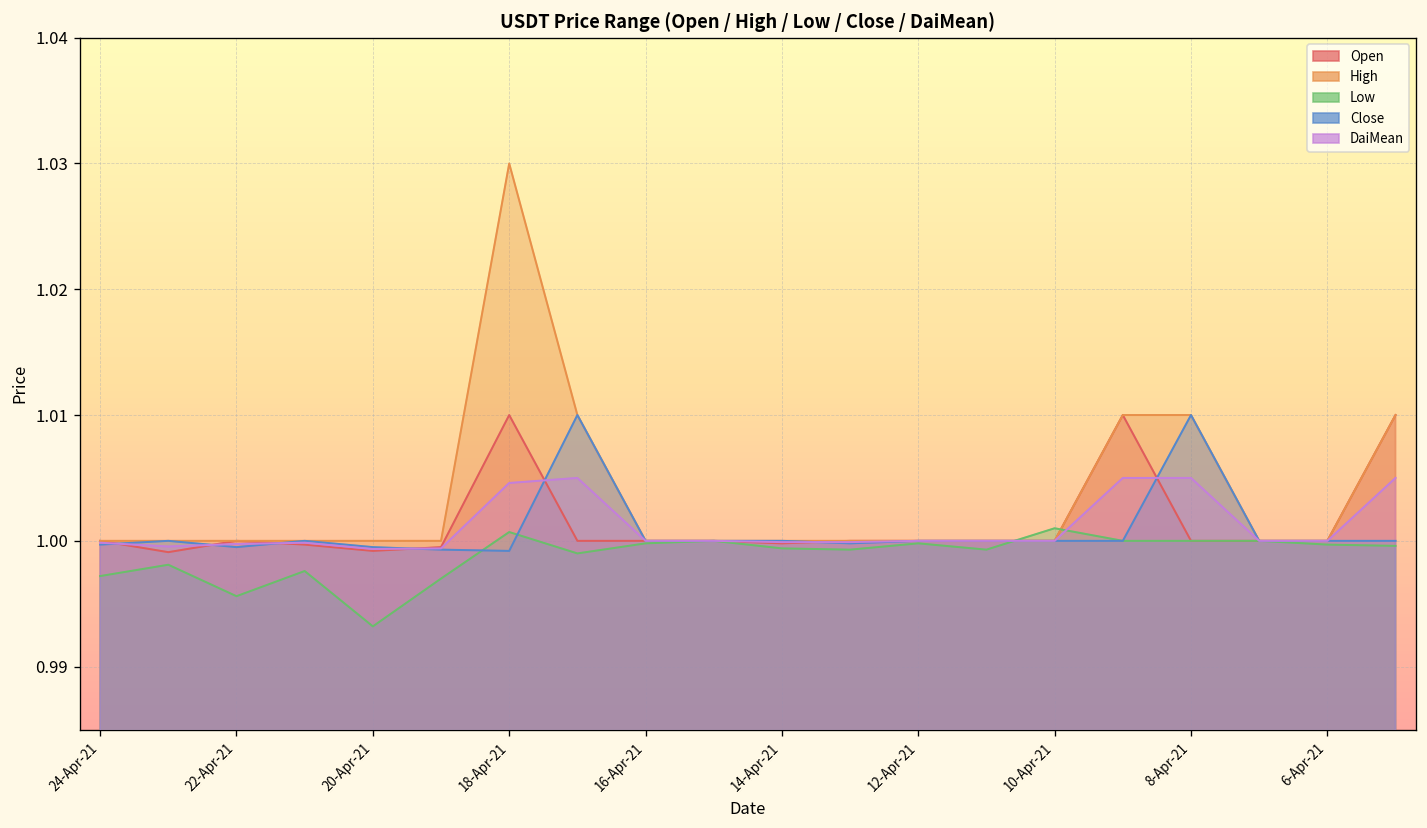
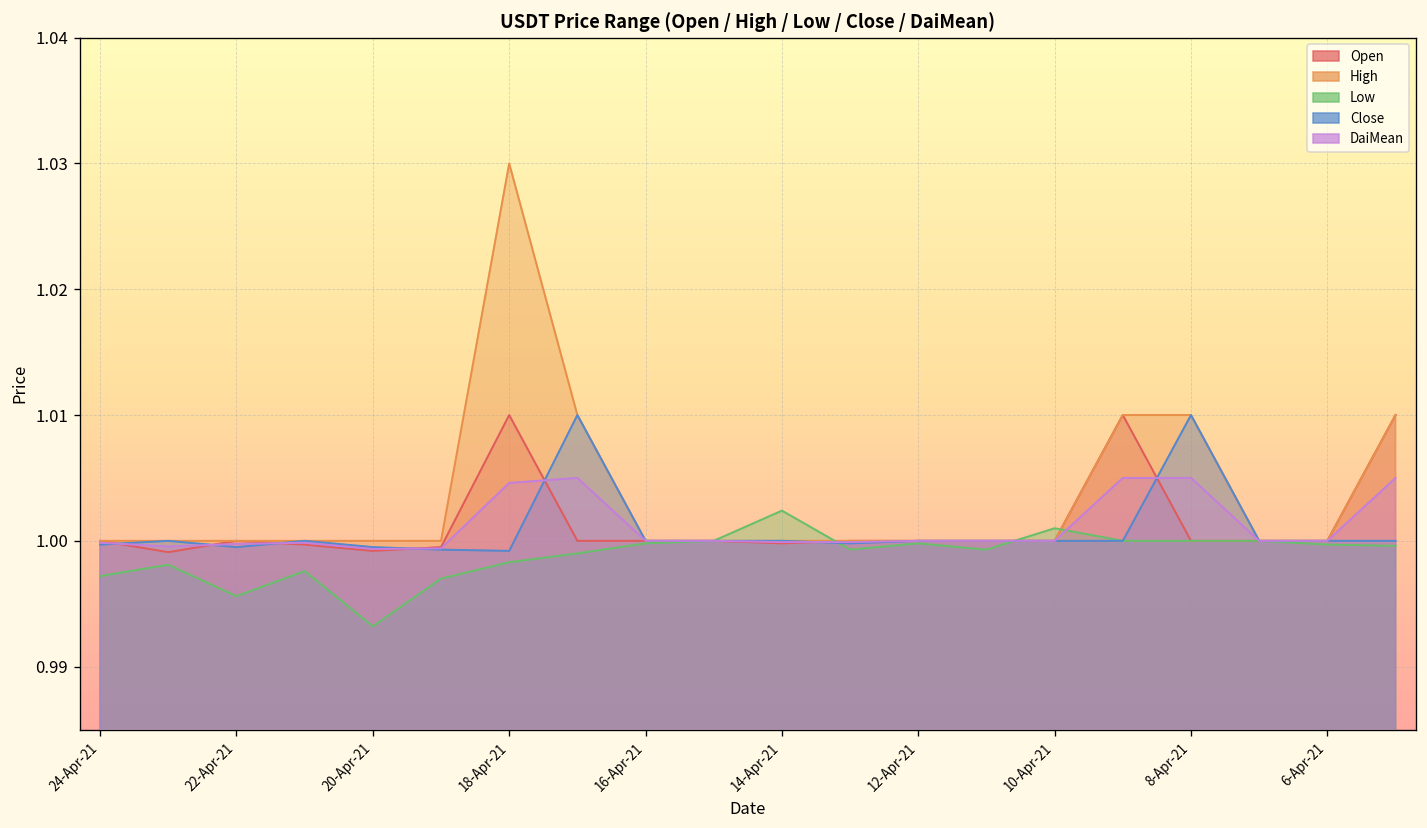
Low, 18-Apr-21: 1.0007 -> 0.9983
Low, 14-Apr-21: 0.9994 -> 1.0024
